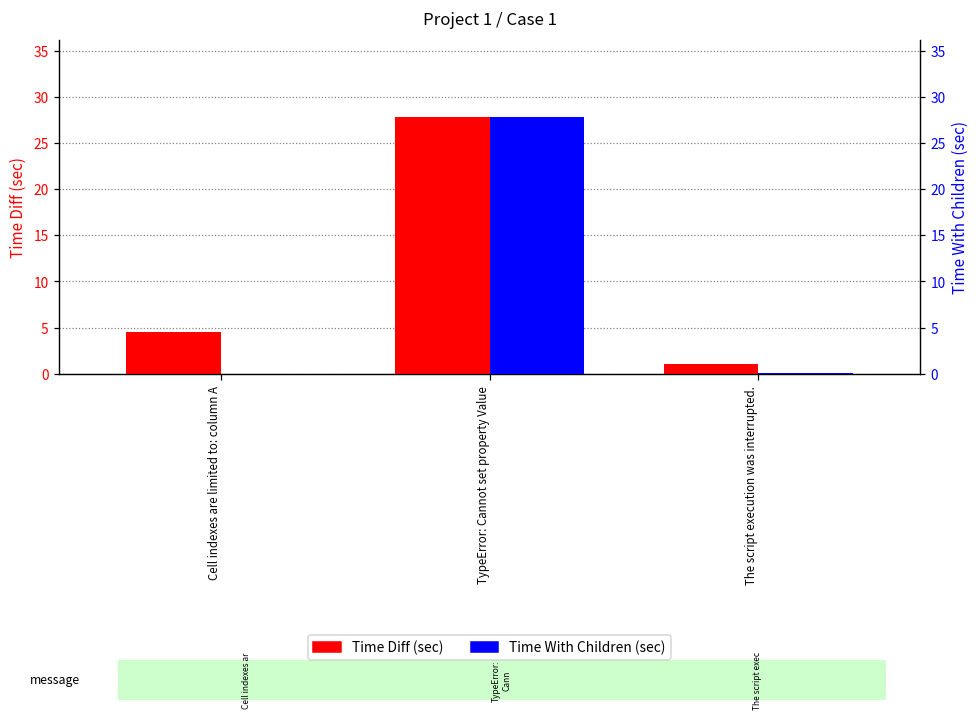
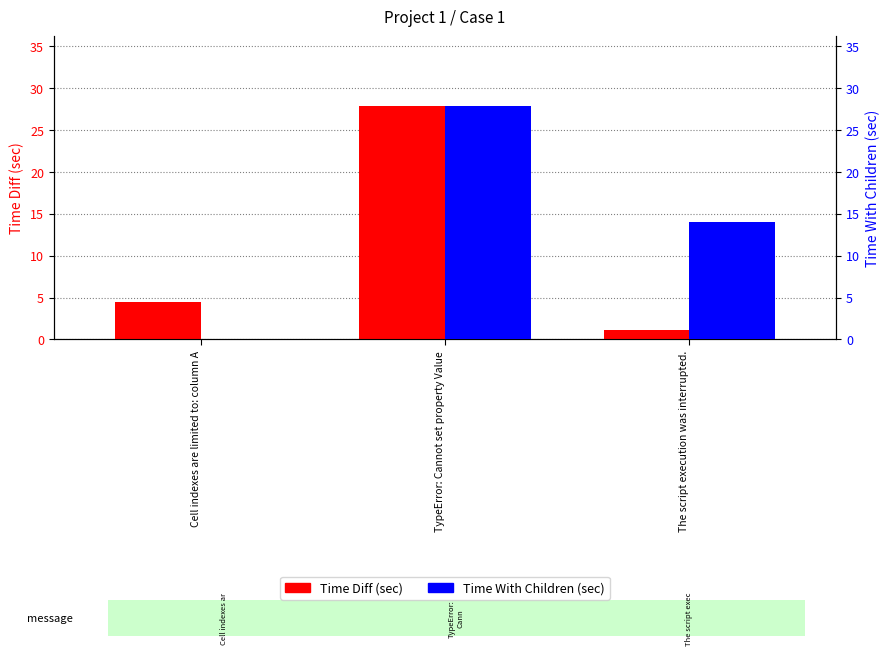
Time With Children (sec), The script execution was interrupted.: 0 -> 14
